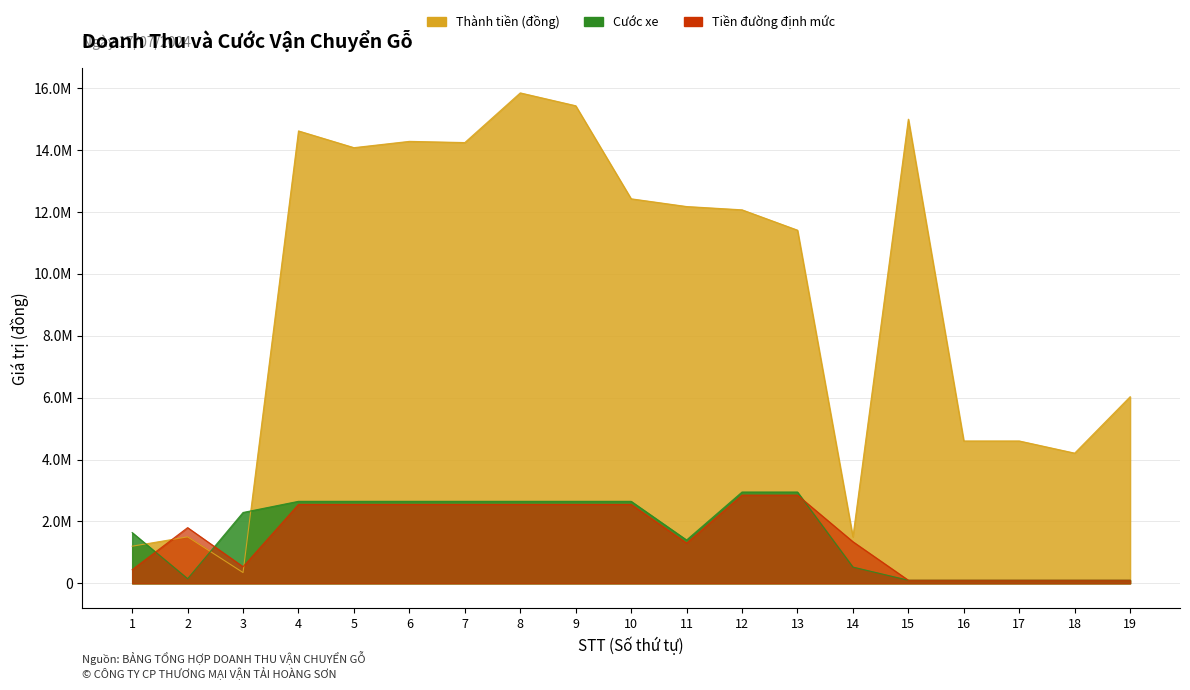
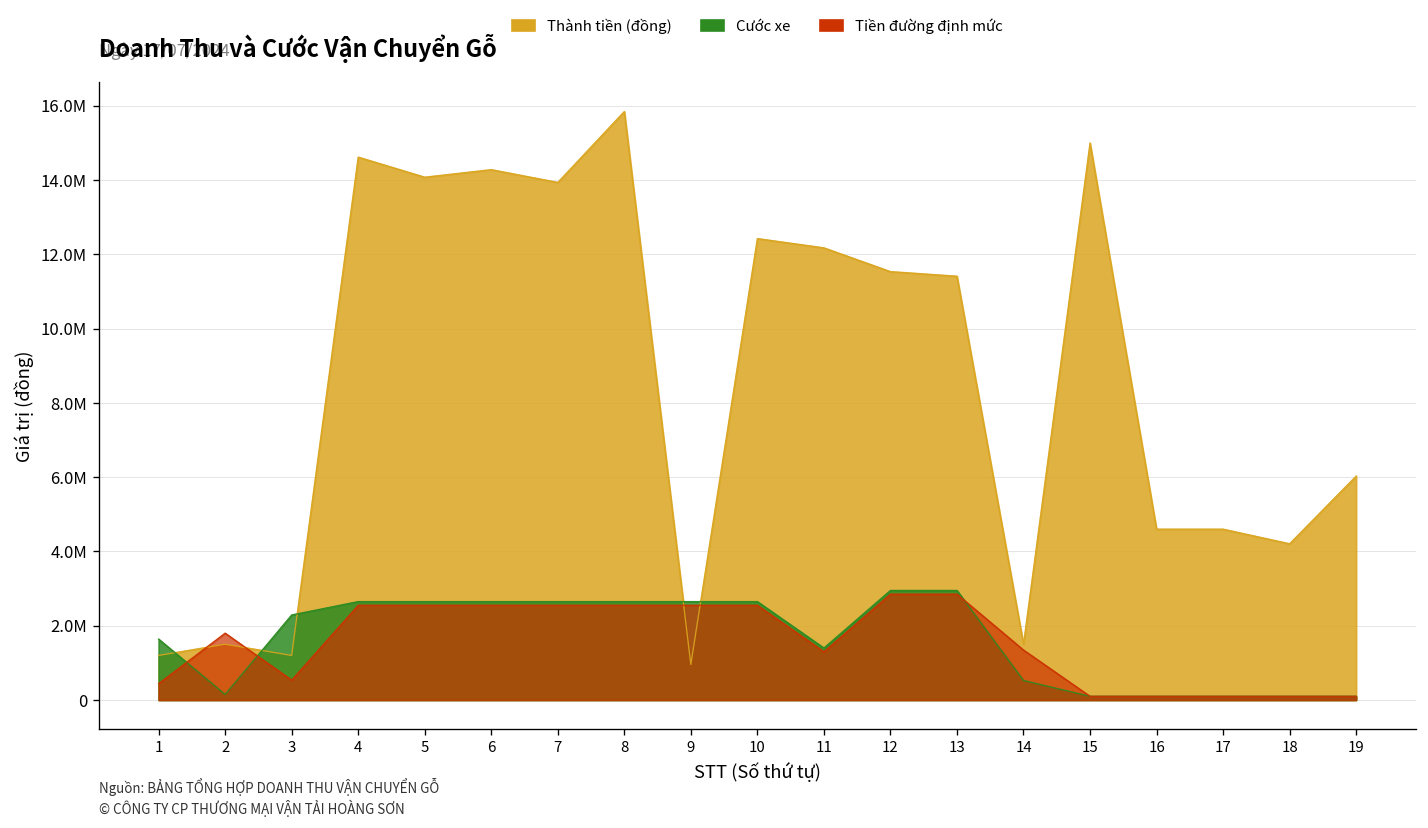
Thành tiền (đồng), 3: 300000 -> 1200000
Thành tiền (đồng), 7: 14200000 -> 13900000
Thành tiền (đồng), 9: 15400000 -> 1000000
Thành tiền (đồng), 12: 12100000 -> 11500000
